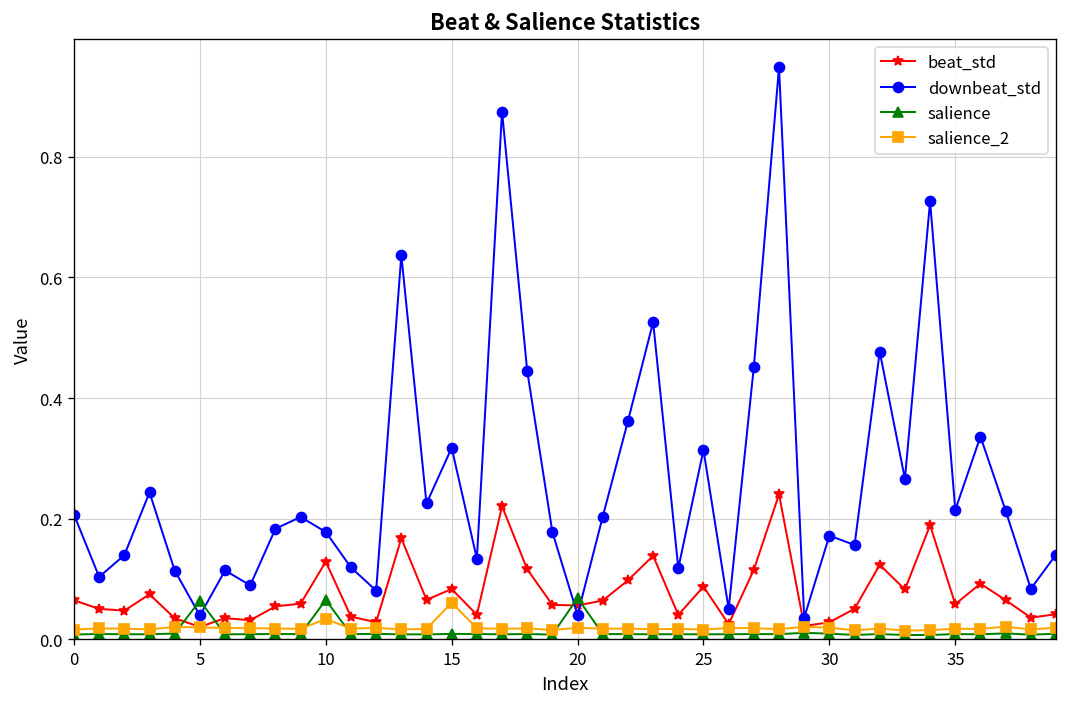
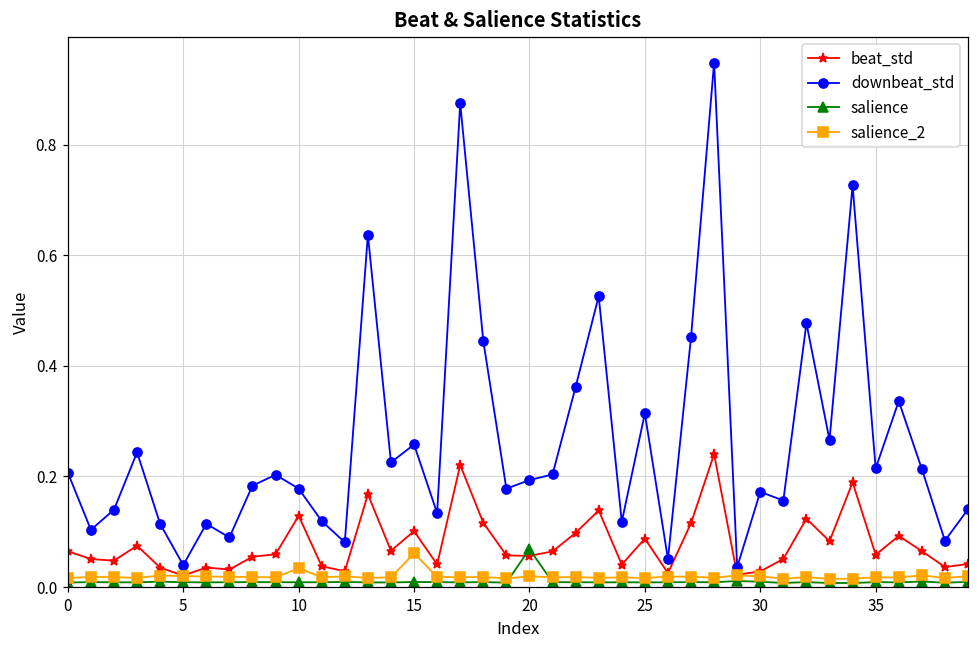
salience, 5: 0.06 -> 0.01
salience, 10: 0.07 -> 0.01
beat_std, 15: 0.08 -> 0.10
downbeat_std, 15: 0.32 -> 0.26
downbeat_std, 20: 0.04 -> 0.19
